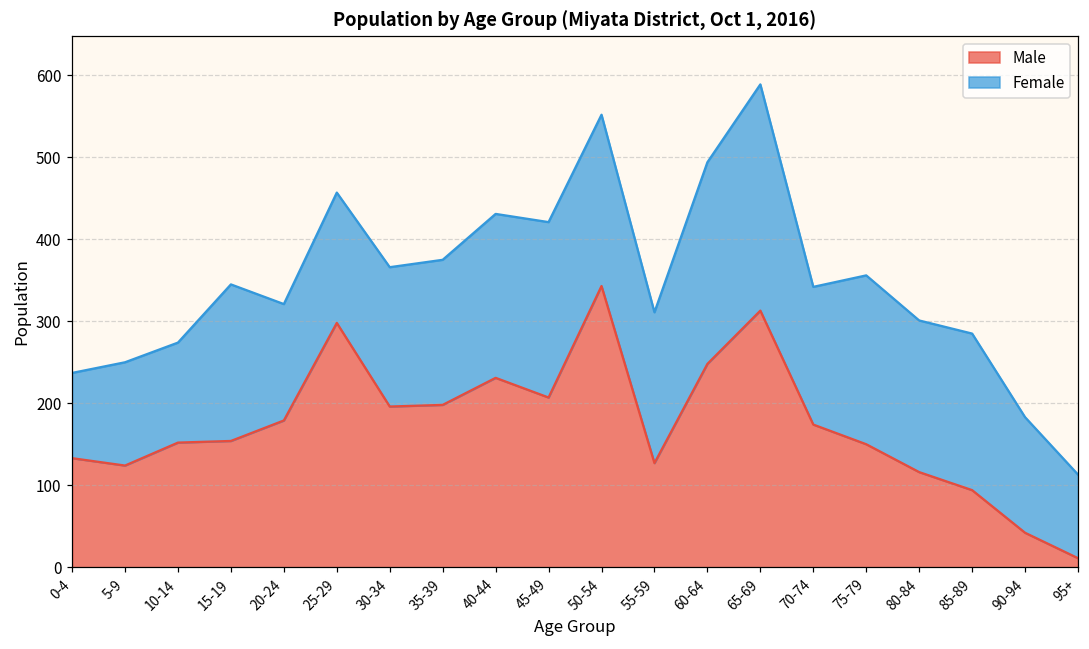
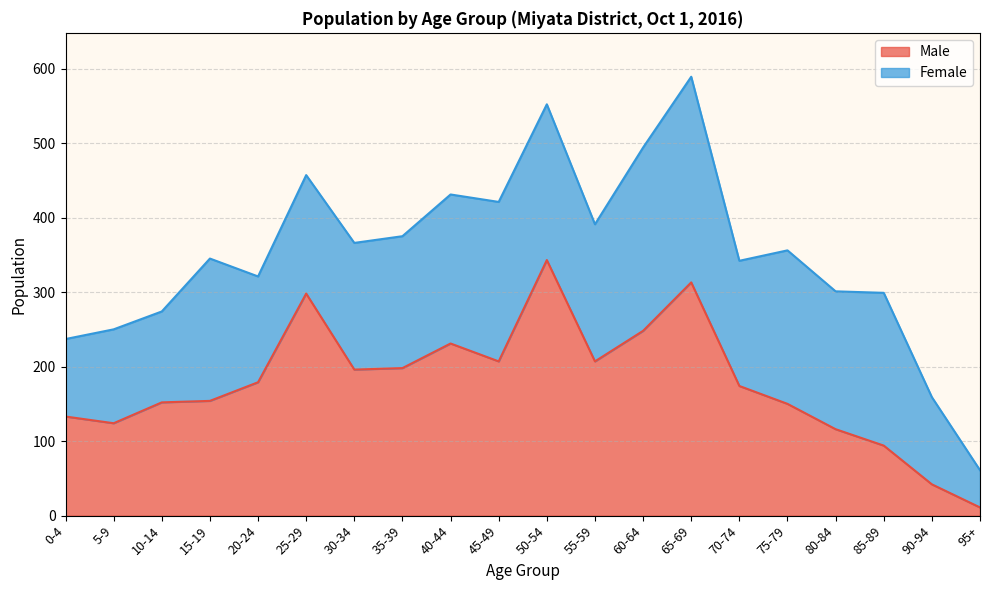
Male, 55-59: 130 -> 210
Female, 85-89: 190 -> 210
Female, 90-94: 140 -> 120
Female, 95+: 100 -> 50
